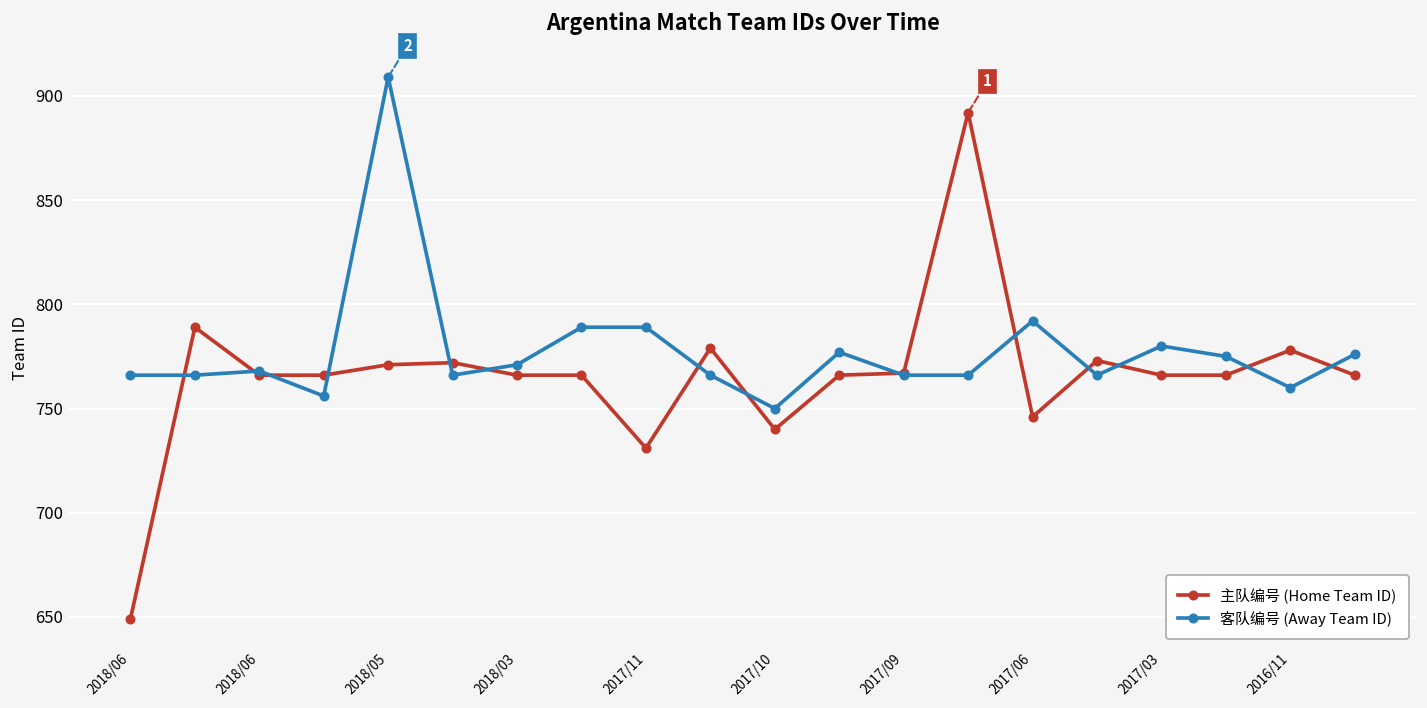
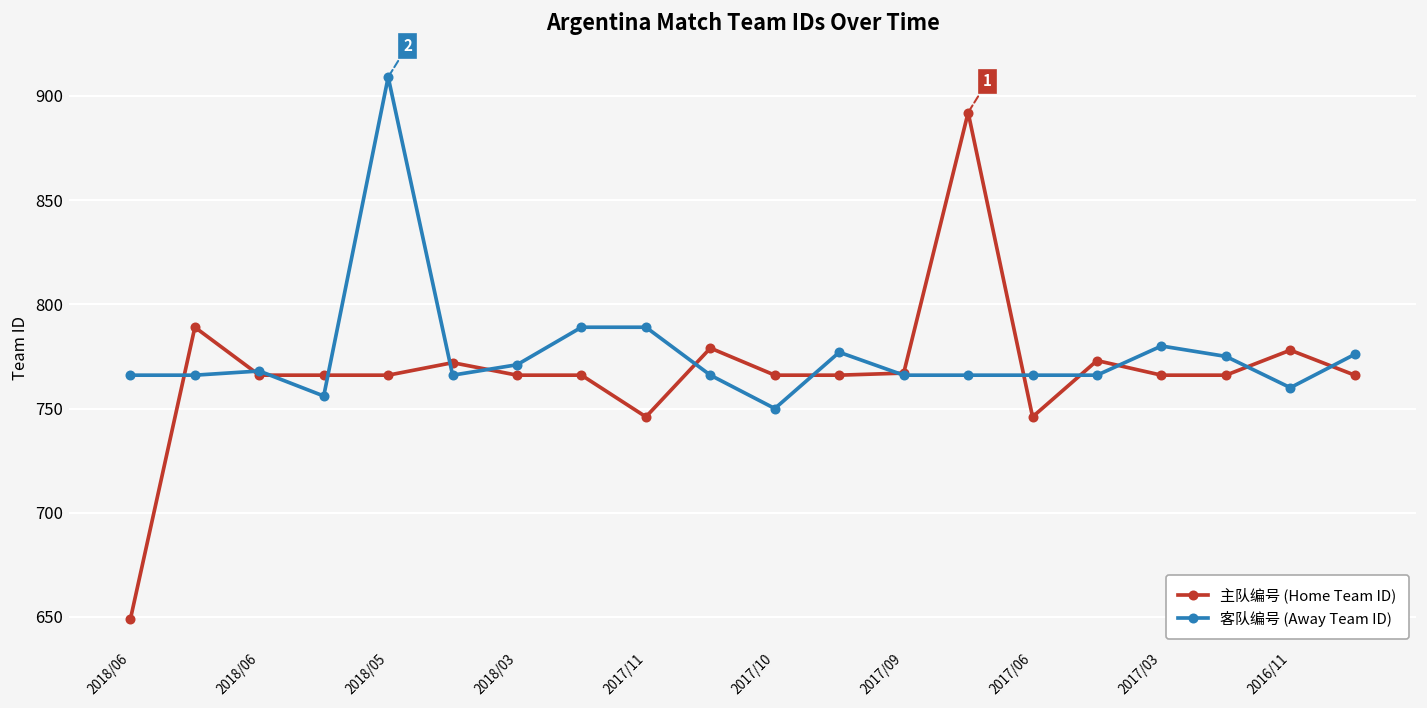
主队编号 (Home Team ID), 2018/05: 771 -> 766
主队编号 (Home Team ID), 2017/11: 731 -> 746
主队编号 (Home Team ID), 2017/10: 740 -> 766
客队编号 (Away Team ID), 2017/06: 792 -> 766
